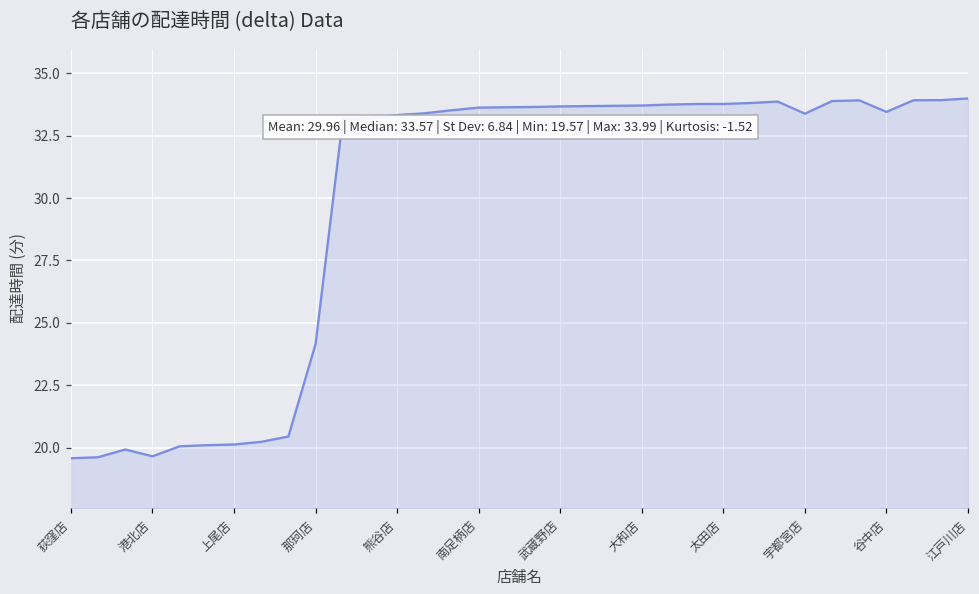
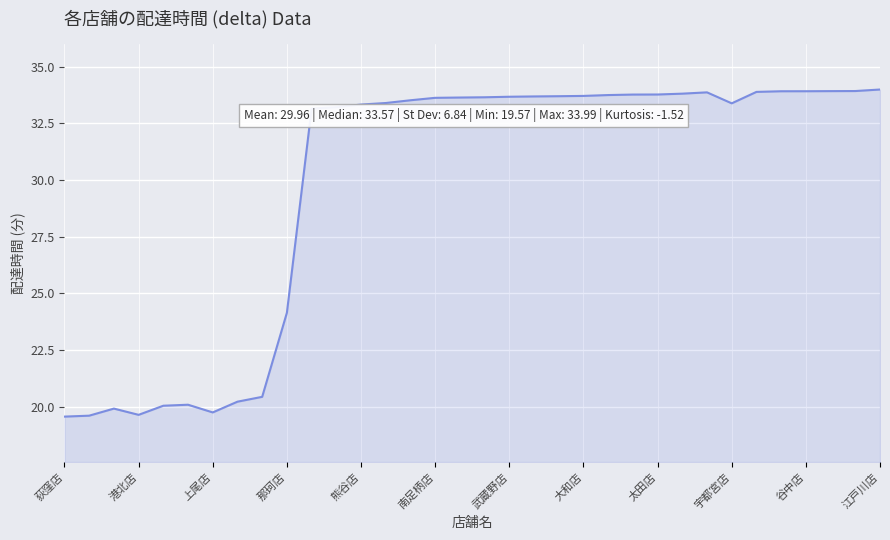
上尾店: 20.1 -> 19.8
谷中店: 33.5 -> 33.9
